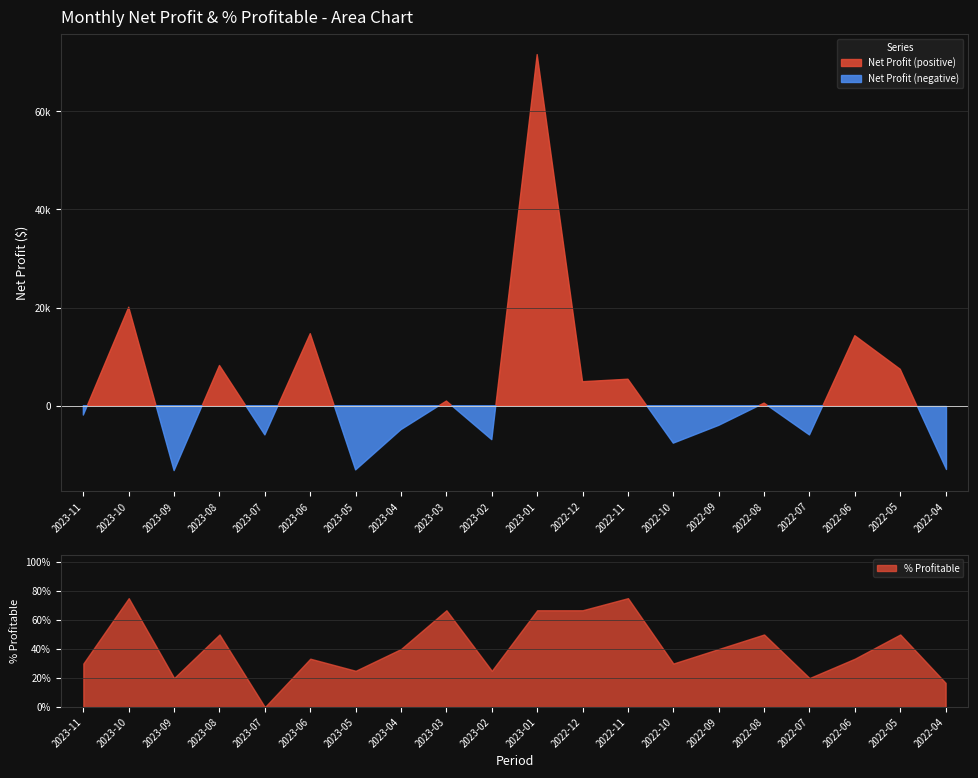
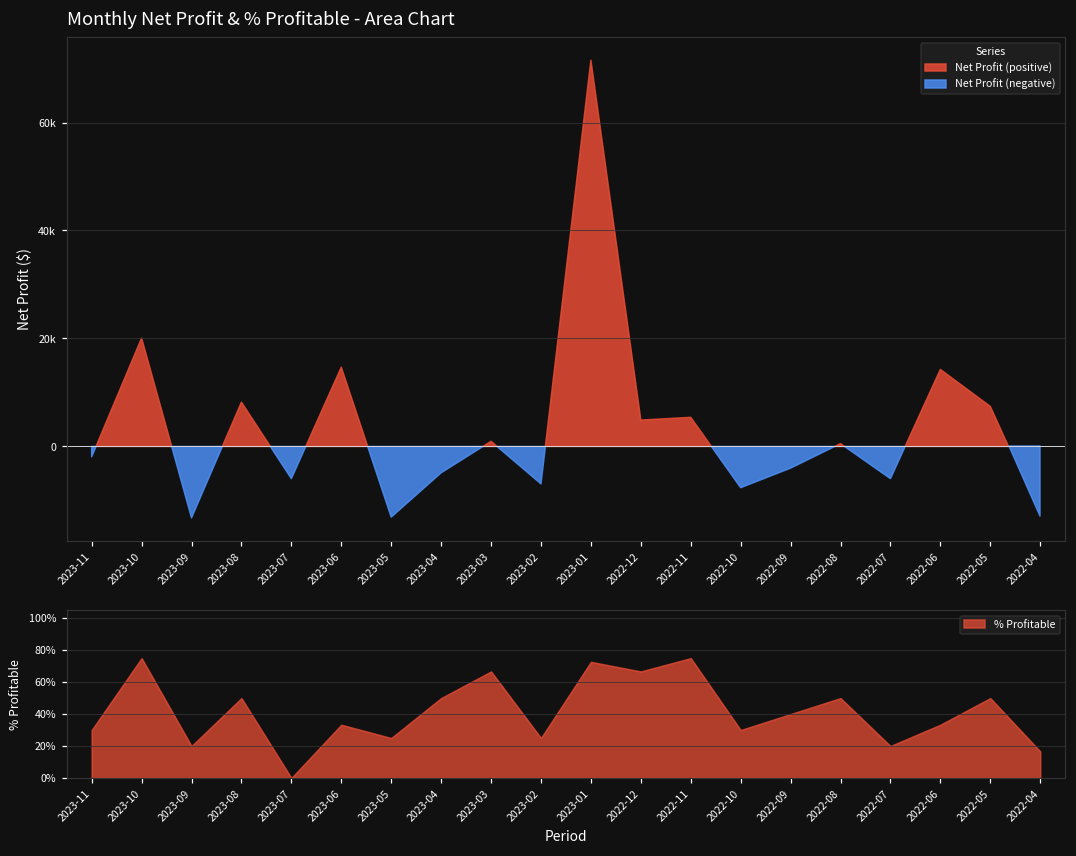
2023-04: 40% -> 50%
2023-01: 67% -> 73%
